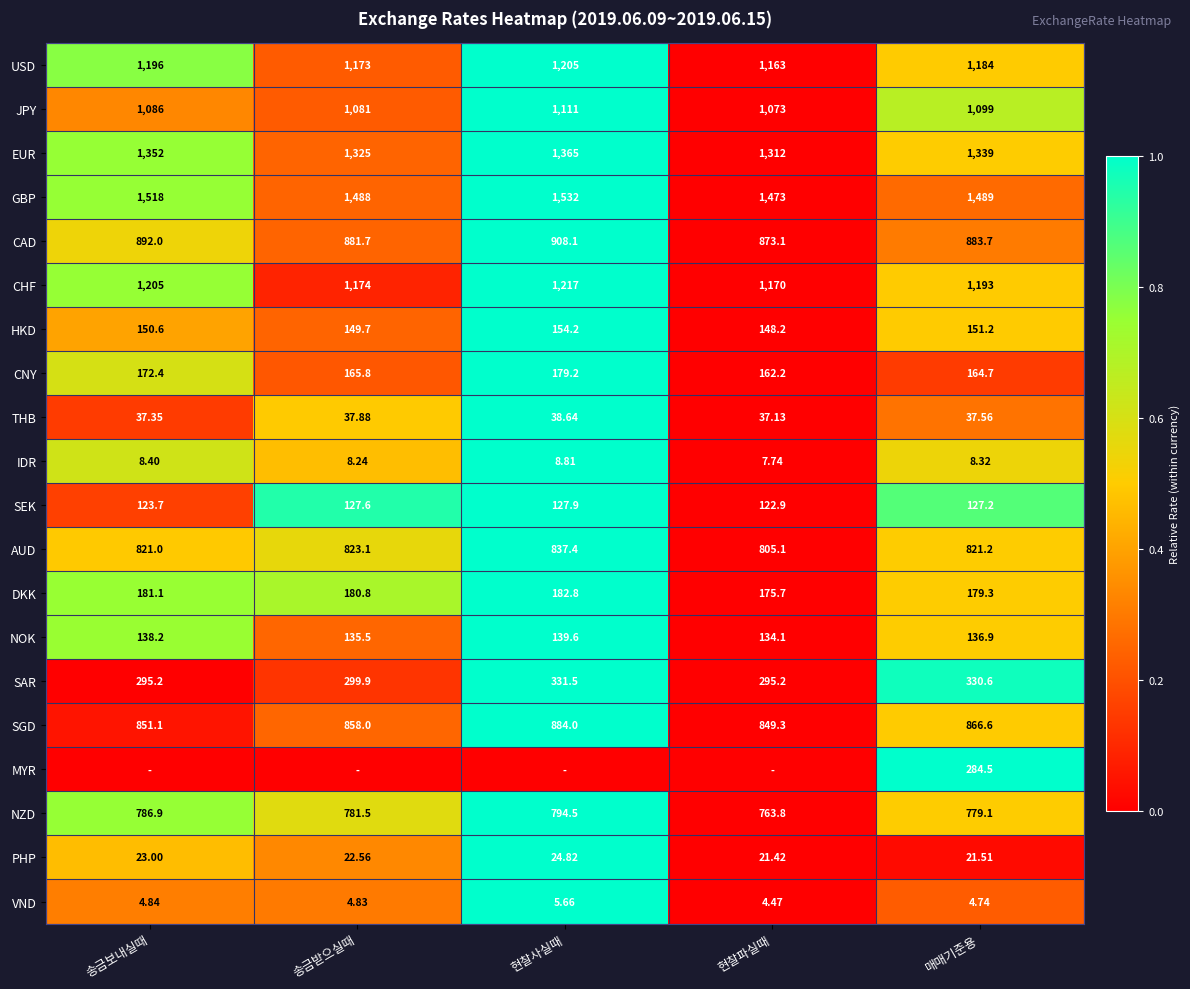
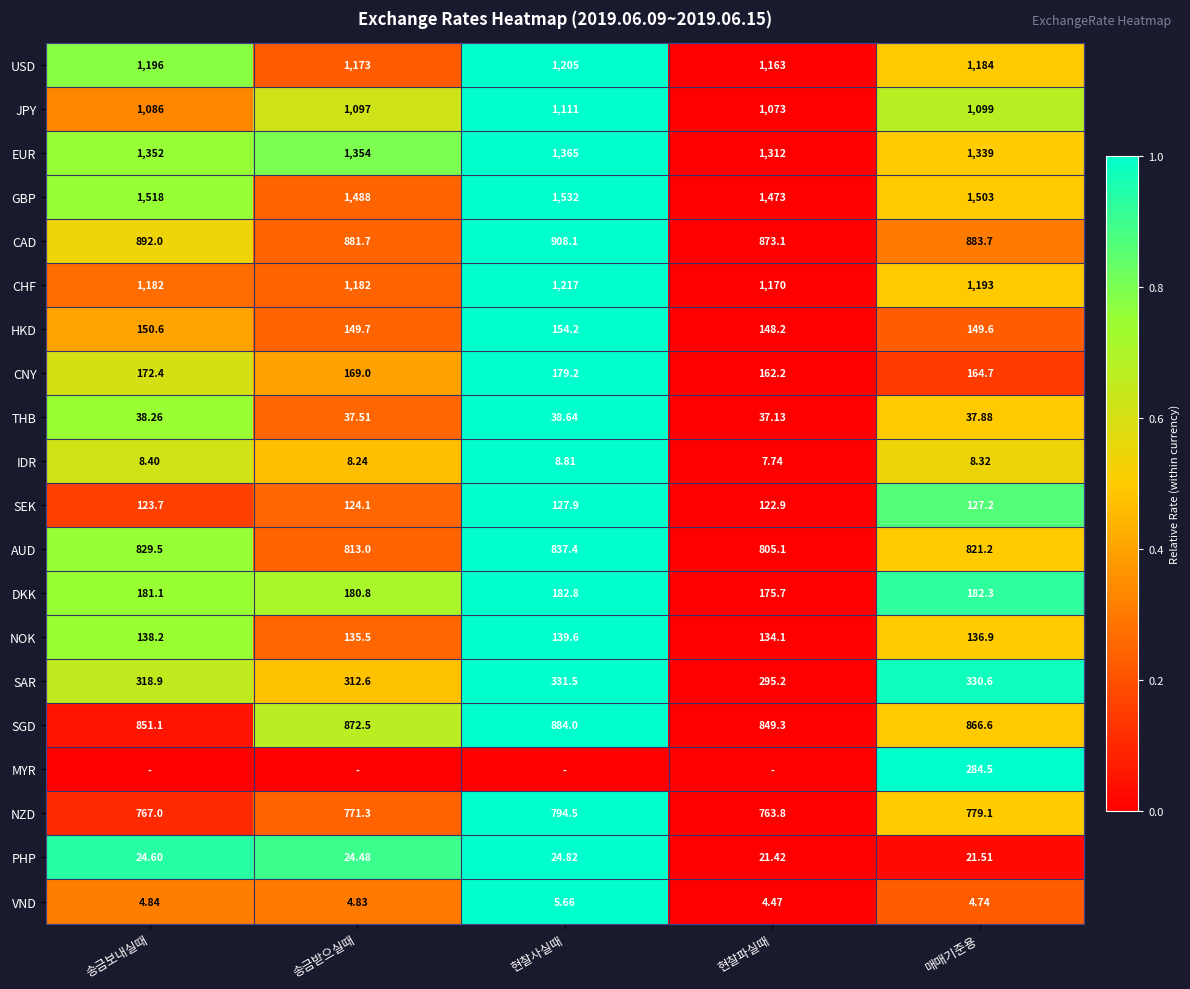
JPY, 송금받으실때: 1,081 -> 1,097
EUR, 송금받으실때: 1,325 -> 1,354
GBP, 매매기준용: 1,489 -> 1,503
CHF, 송금보내실때: 1,205 -> 1,182
CHF, 송금받으실때: 1,174 -> 1,182
HKD, 매매기준용: 151.2 -> 149.6
CNY, 송금받으실때: 165.8 -> 169.0
THB, 송금보내실때: 37.35 -> 38.26
THB, 송금받으실때: 37.88 -> 37.51
THB, 매매기준용: 37.56 -> 37.88
SEK, 송금받으실때: 127.6 -> 124.1
AUD, 송금보내실때: 821.0 -> 829.5
AUD, 송금받으실때: 823.1 -> 813.0
DKK, 매매기준용: 179.3 -> 182.3
SAR, 송금보내실때: 295.2 -> 318.9
SAR, 송금받으실때: 299.9 -> 312.6
SGD, 송금받으실때: 858.0 -> 872.5
NZD, 송금보내실때: 786.9 -> 767.0
NZD, 송금받으실때: 781.5 -> 771.3
PHP, 송금보내실때: 23.00 -> 24.60
PHP, 송금받으실때: 22.56 -> 24.48
